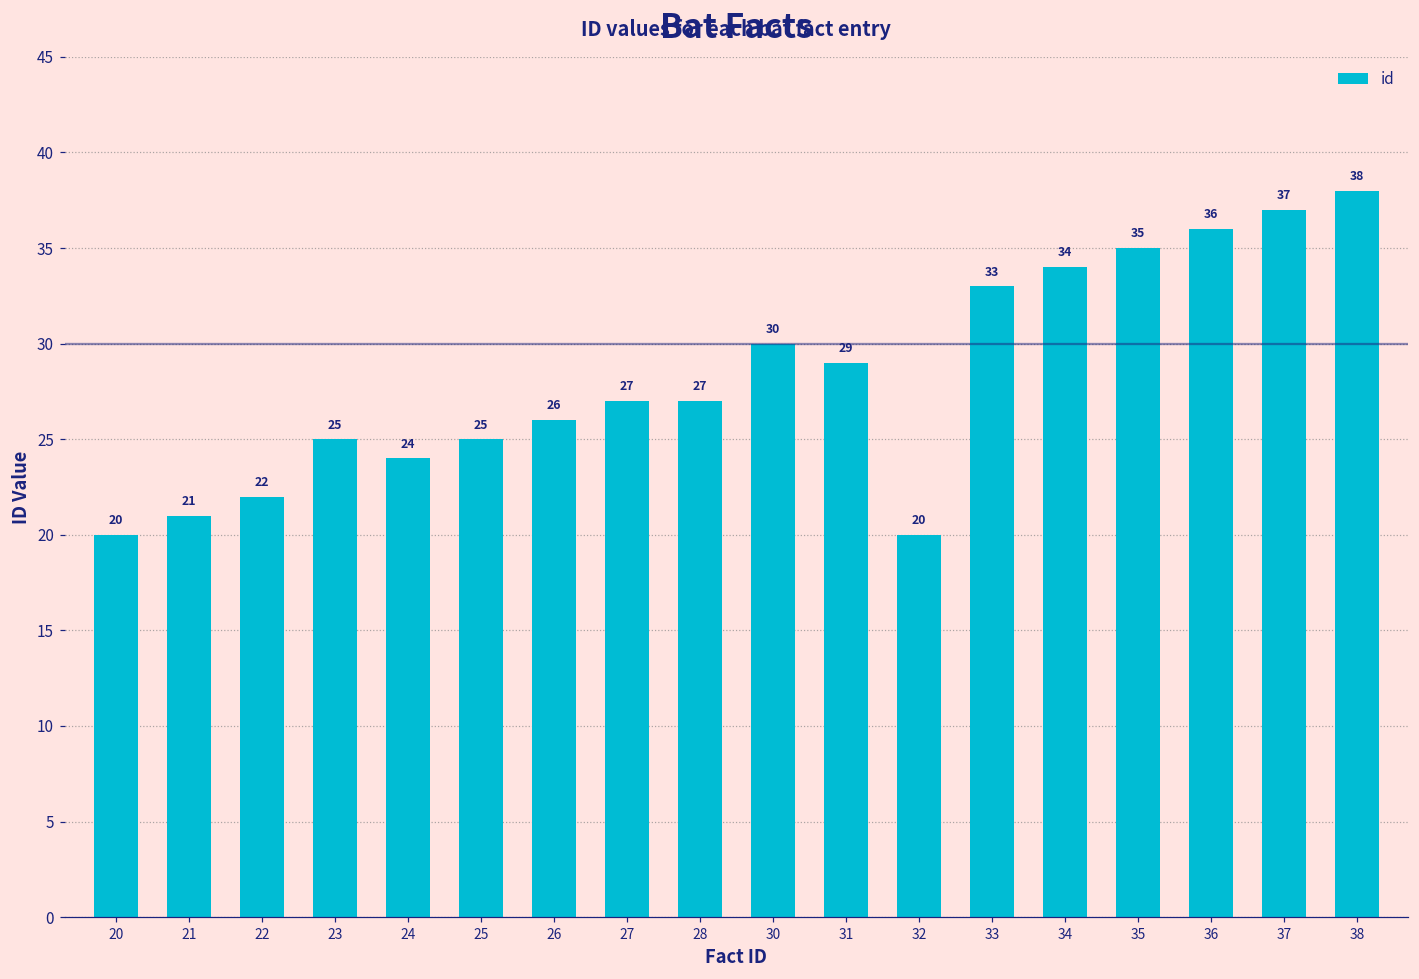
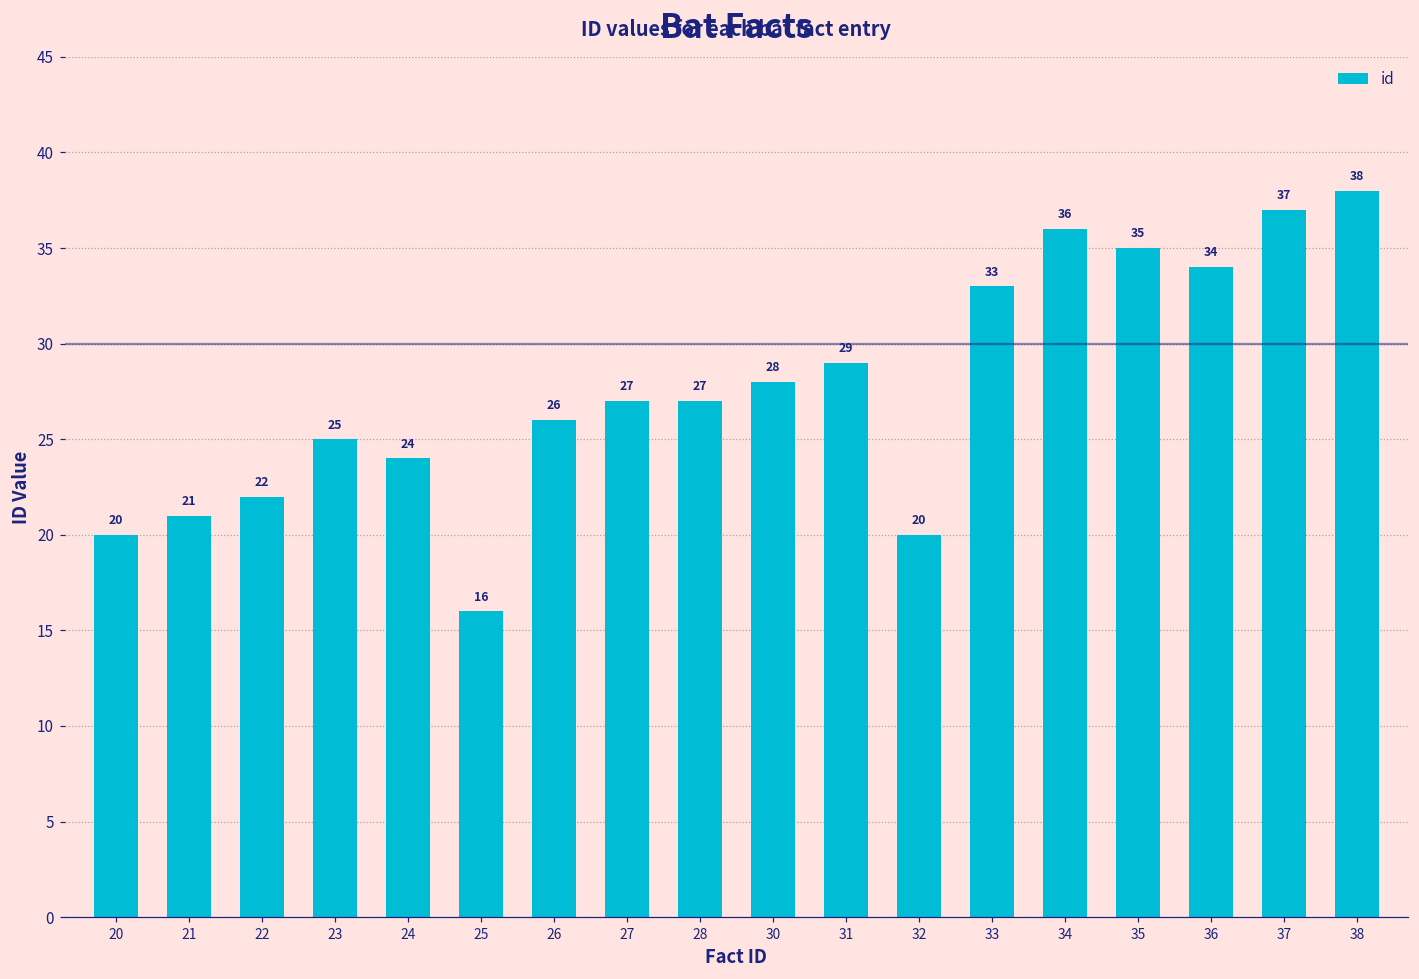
25: 25 -> 16
30: 30 -> 28
34: 34 -> 36
36: 36 -> 34
